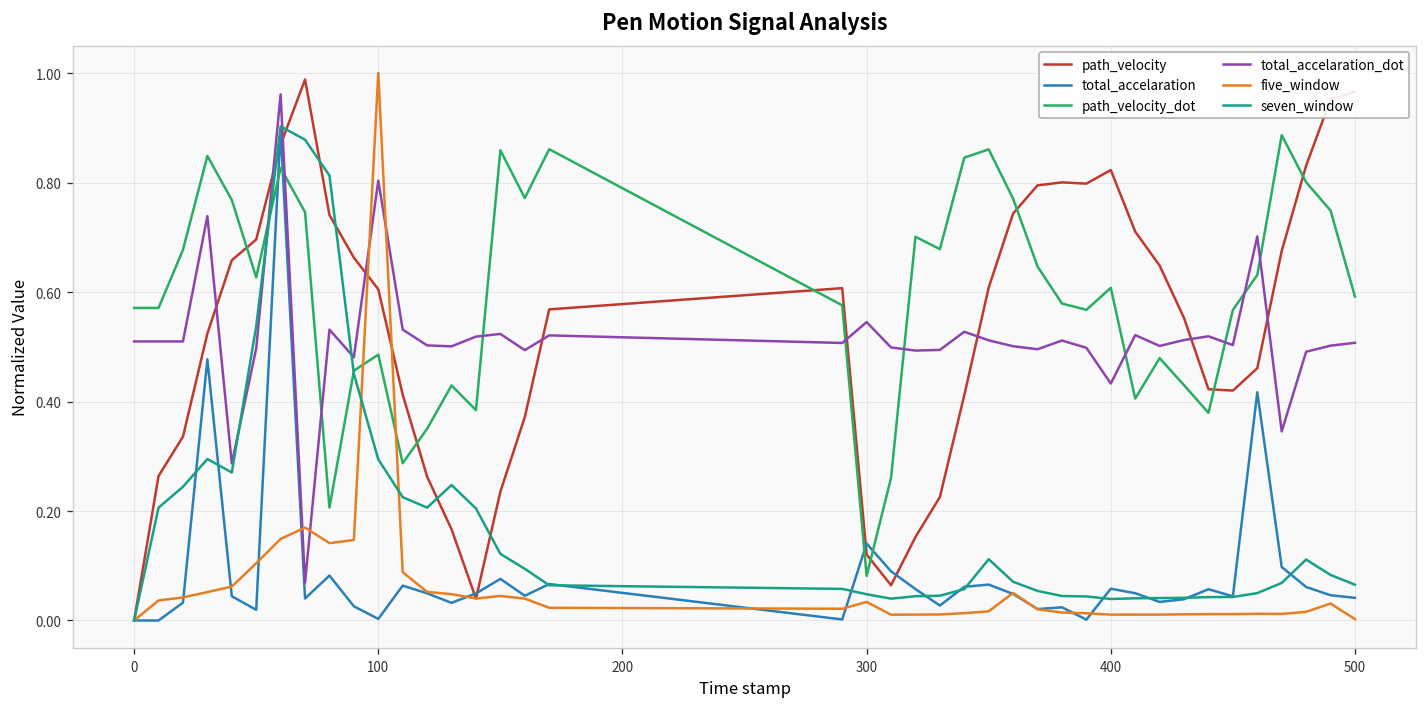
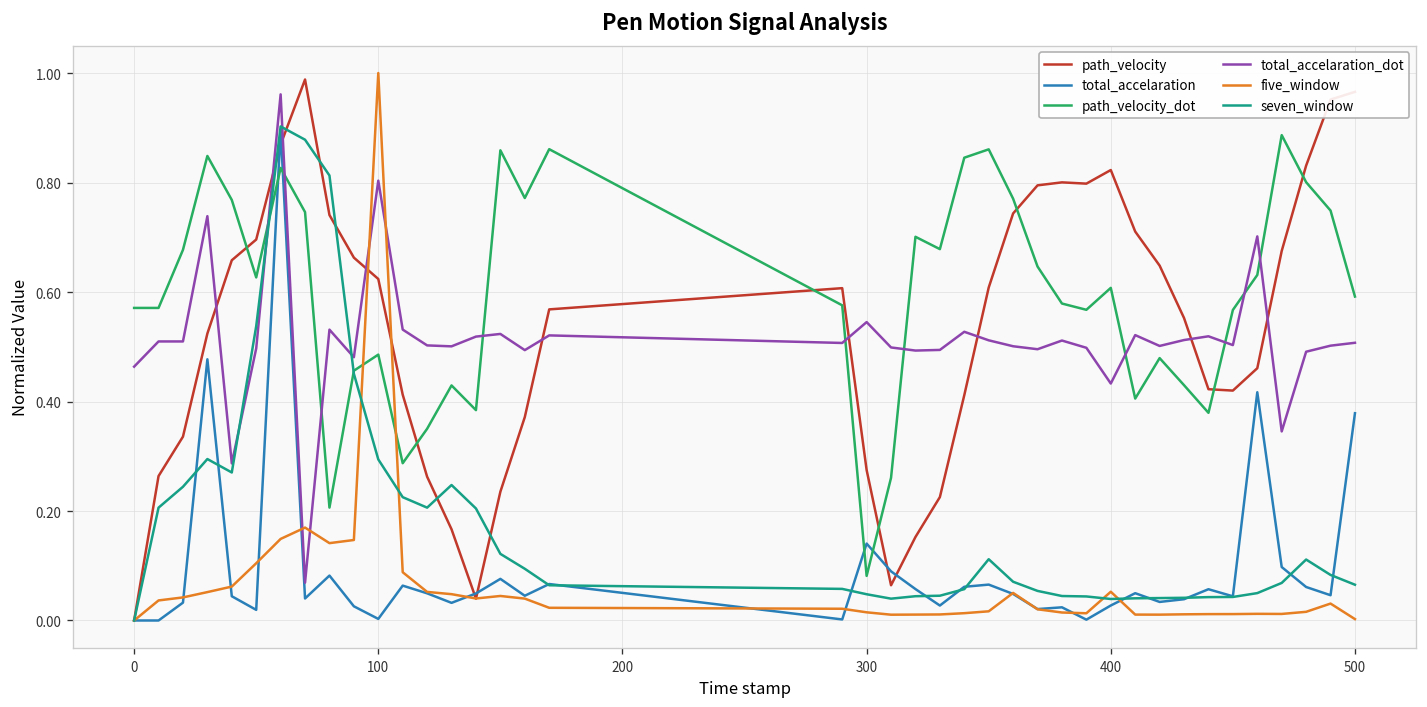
total_accelaration_dot, 0: 0.51 -> 0.46
path_velocity, 100: 0.60 -> 0.62
path_velocity, 300: 0.12 -> 0.27
five_window, 300: 0.03 -> 0.01
total_accelaration, 400: 0.06 -> 0.03
five_window, 400: 0.01 -> 0.05
total_accelaration, 500: 0.04 -> 0.38
